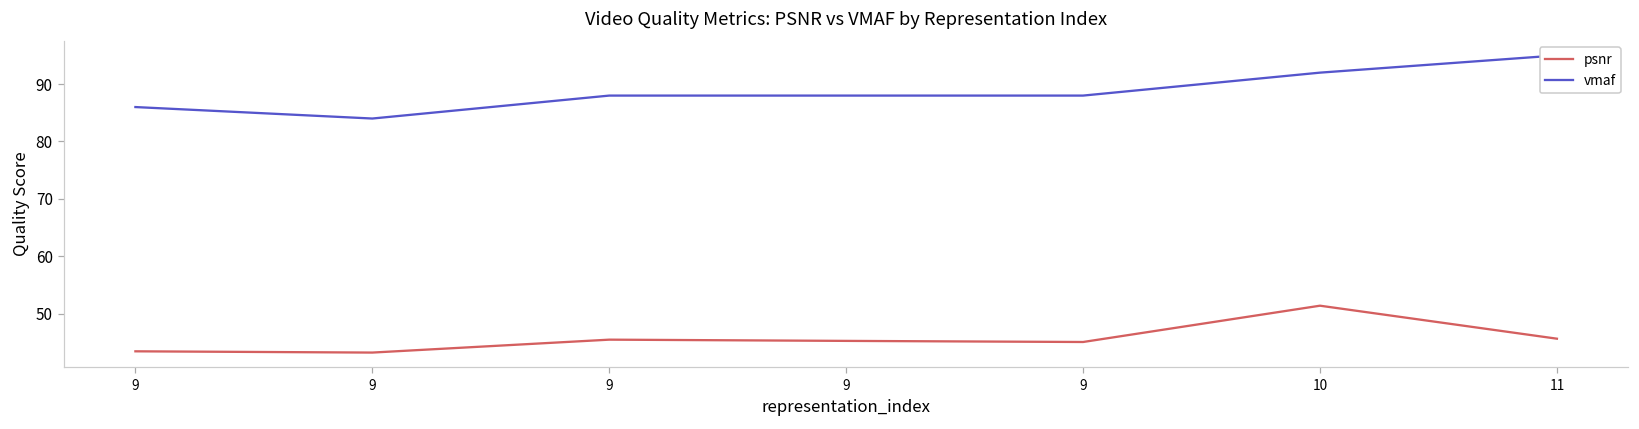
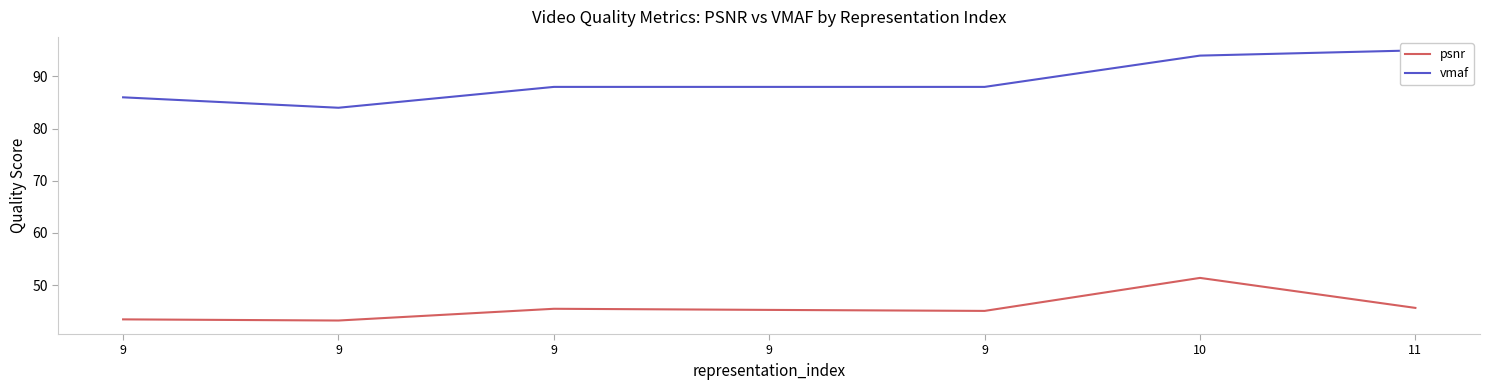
vmaf, 10: 92 -> 94
